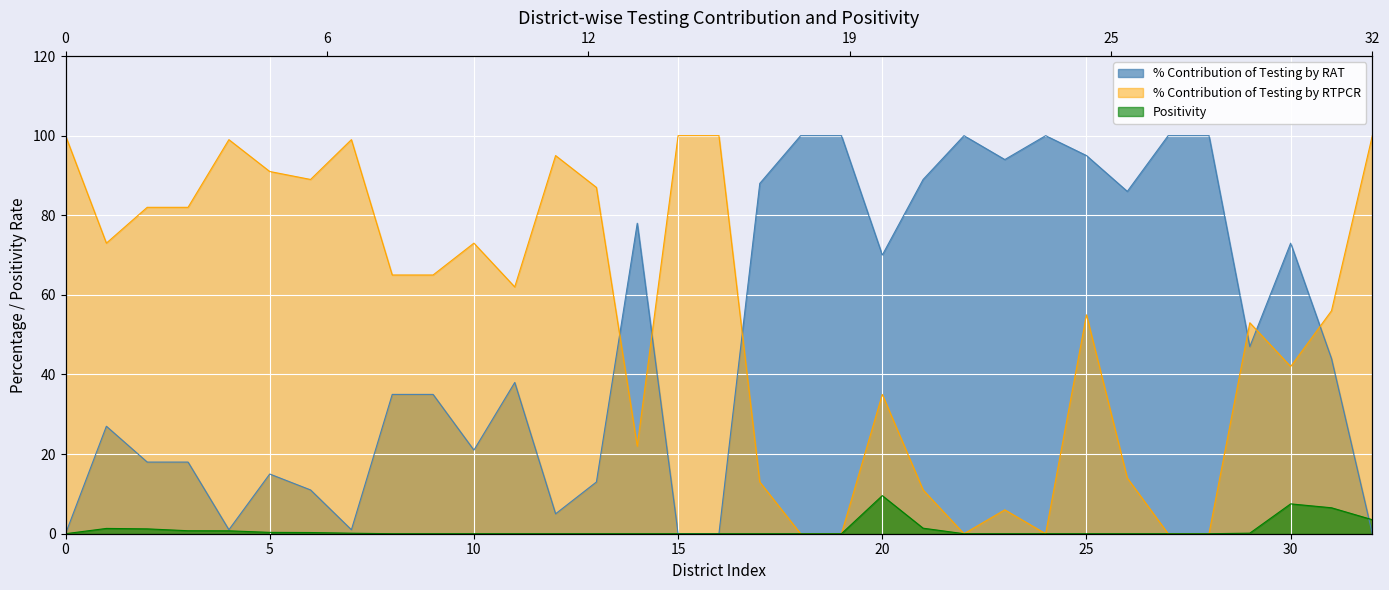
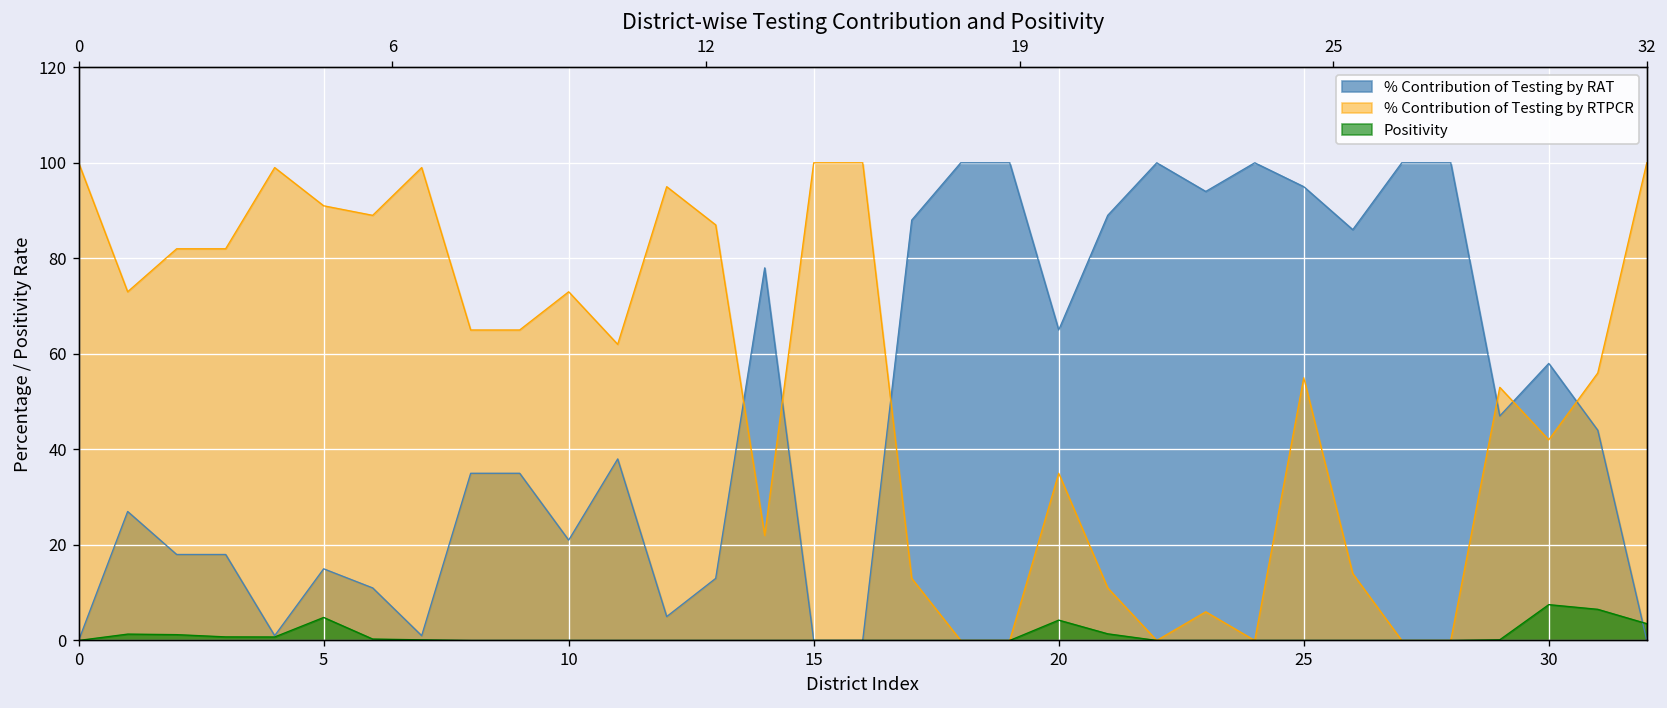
Positivity, 5: 0 -> 5
% Contribution of Testing by RAT, 20: 70 -> 65
Positivity, 20: 10 -> 4
% Contribution of Testing by RAT, 30: 73 -> 58
